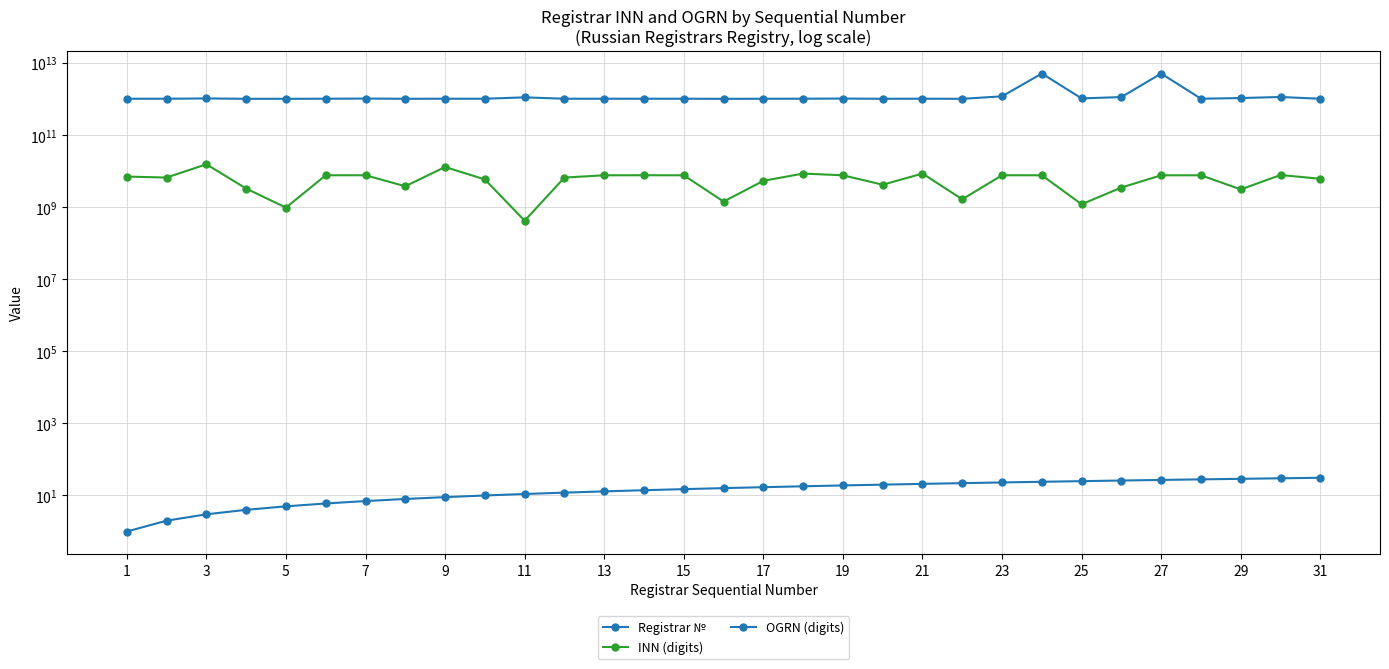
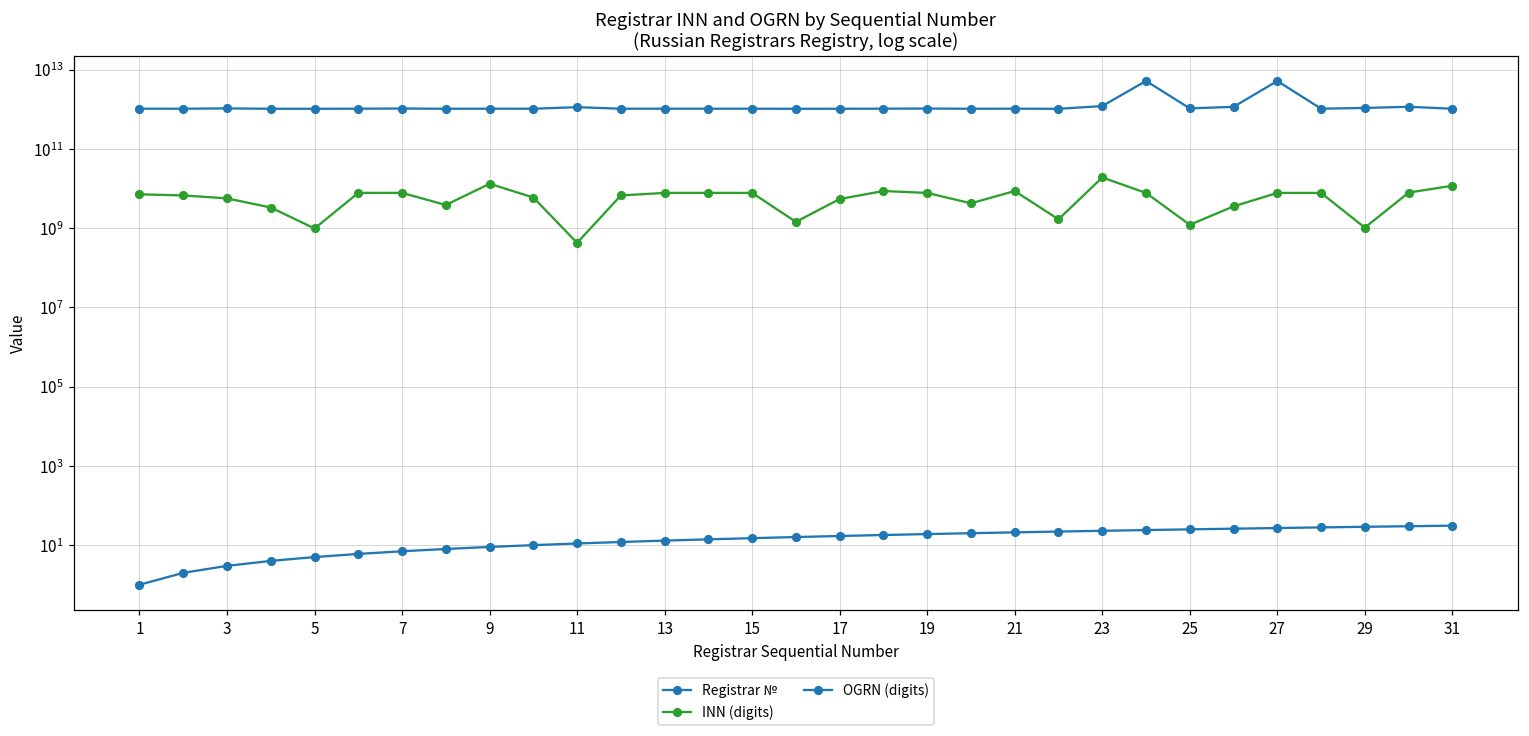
INN (digits), 3: 16000000000 -> 6000000000
INN (digits), 23: 8000000000 -> 20000000000
INN (digits), 29: 3000000000 -> 1000000000
INN (digits), 31: 6000000000 -> 12000000000
